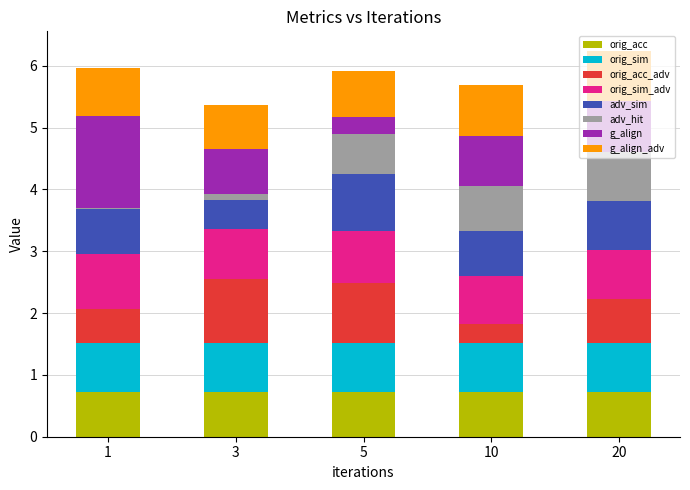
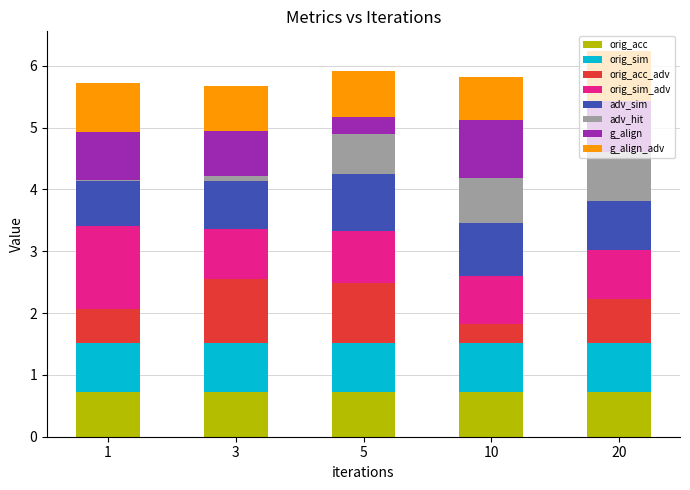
orig_sim_adv, 1: 0.9 -> 1.3
g_align, 1: 1.5 -> 0.8
adv_sim, 3: 0.5 -> 0.8
adv_sim, 10: 0.7 -> 0.9
g_align, 10: 0.8 -> 0.9
g_align_adv, 10: 0.8 -> 0.7
